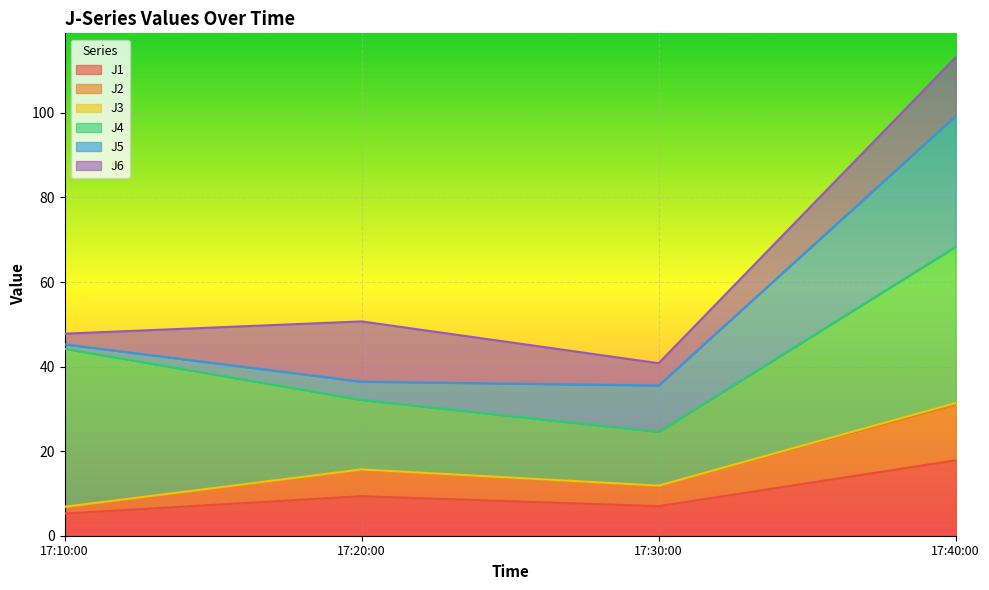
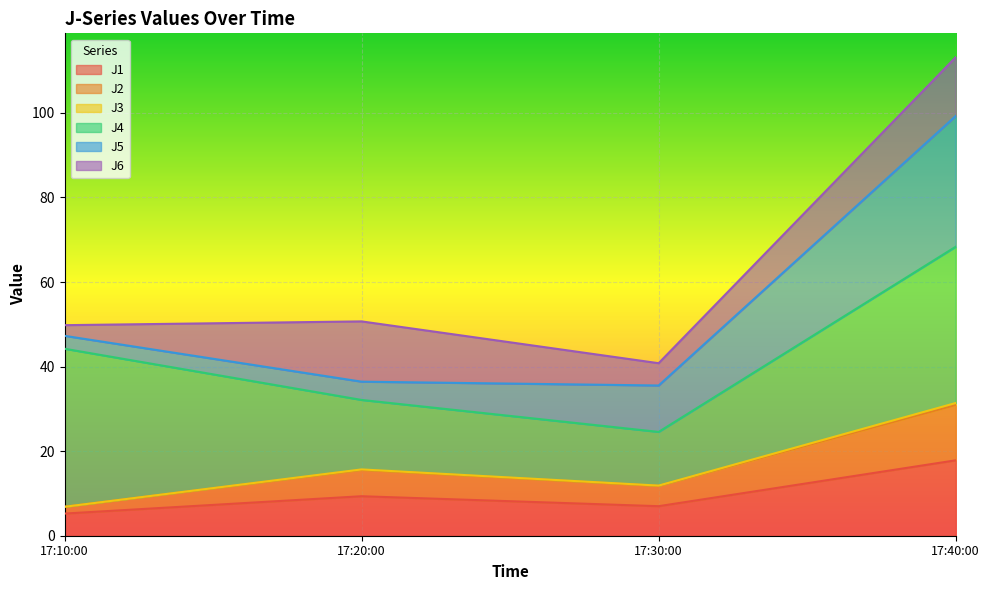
J5, 17:10:00: 1 -> 3
